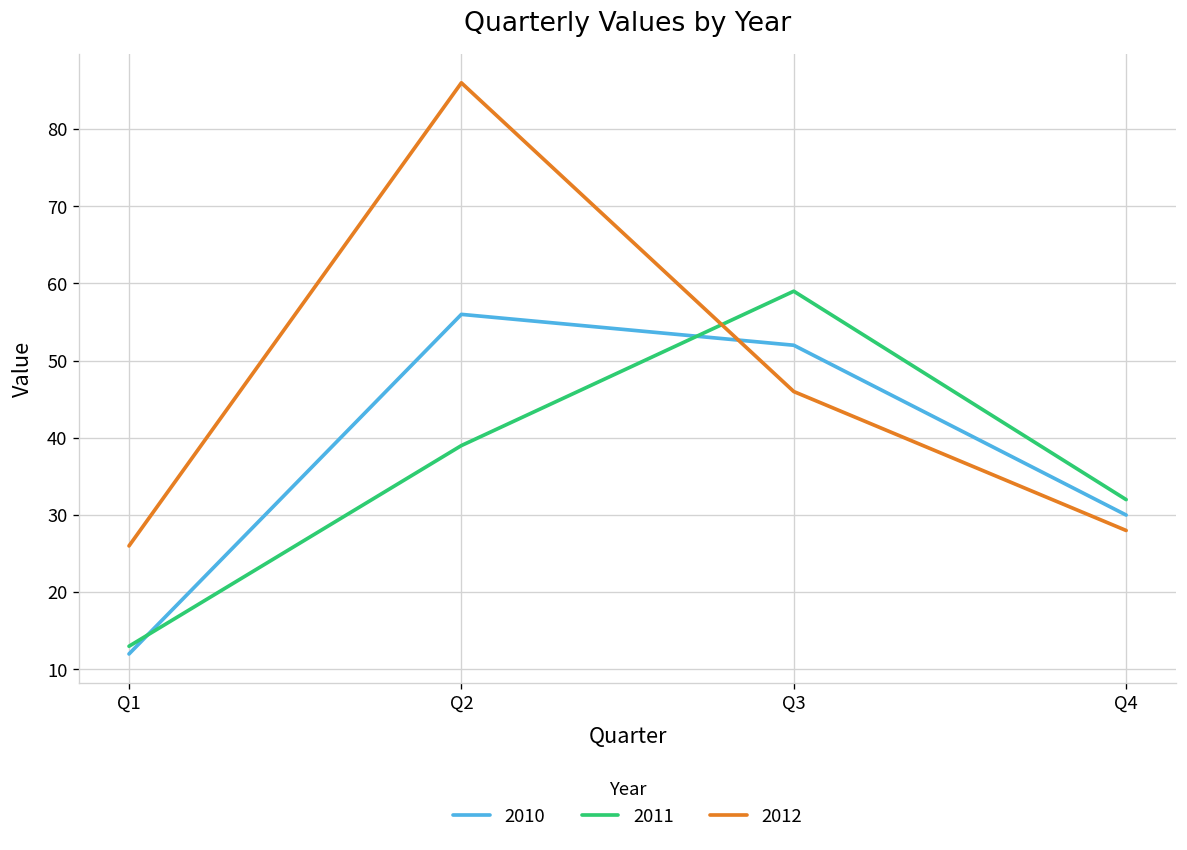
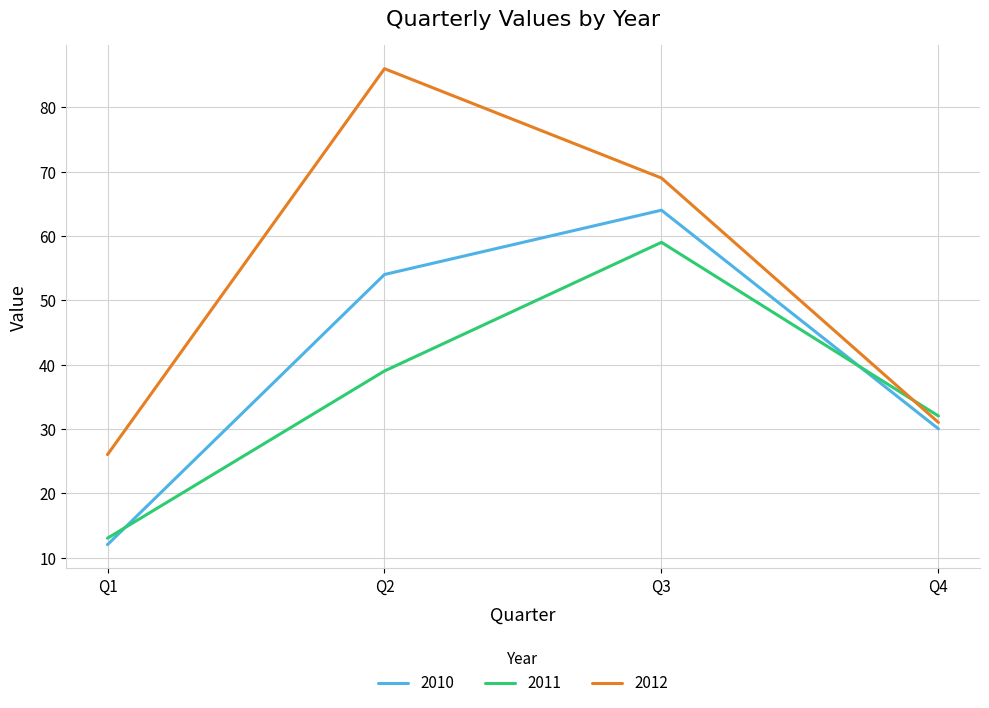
2010, Q2: 56 -> 54
2010, Q3: 52 -> 64
2012, Q3: 46 -> 69
2012, Q4: 28 -> 31
